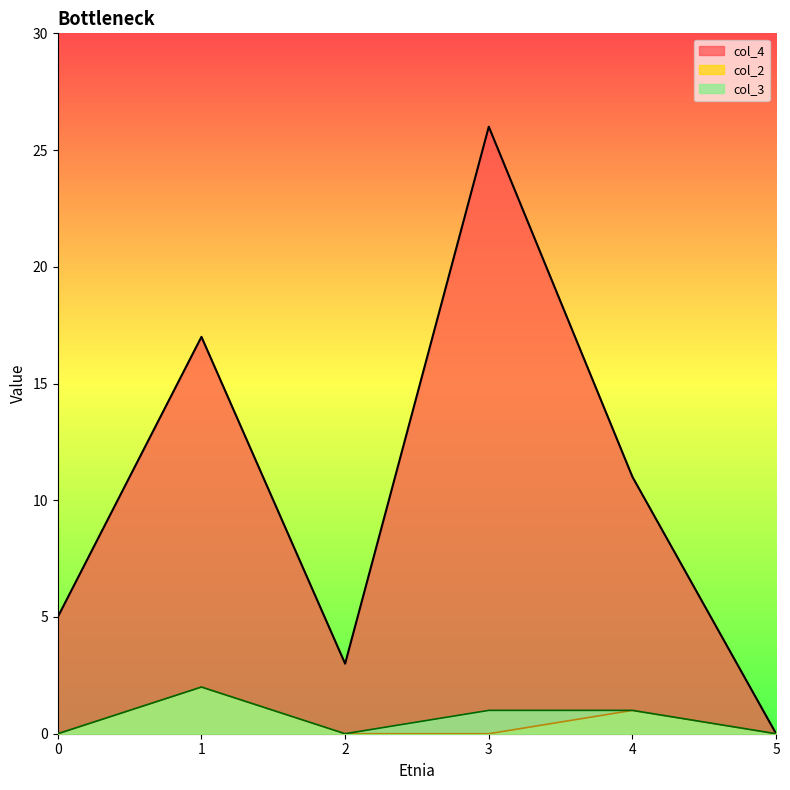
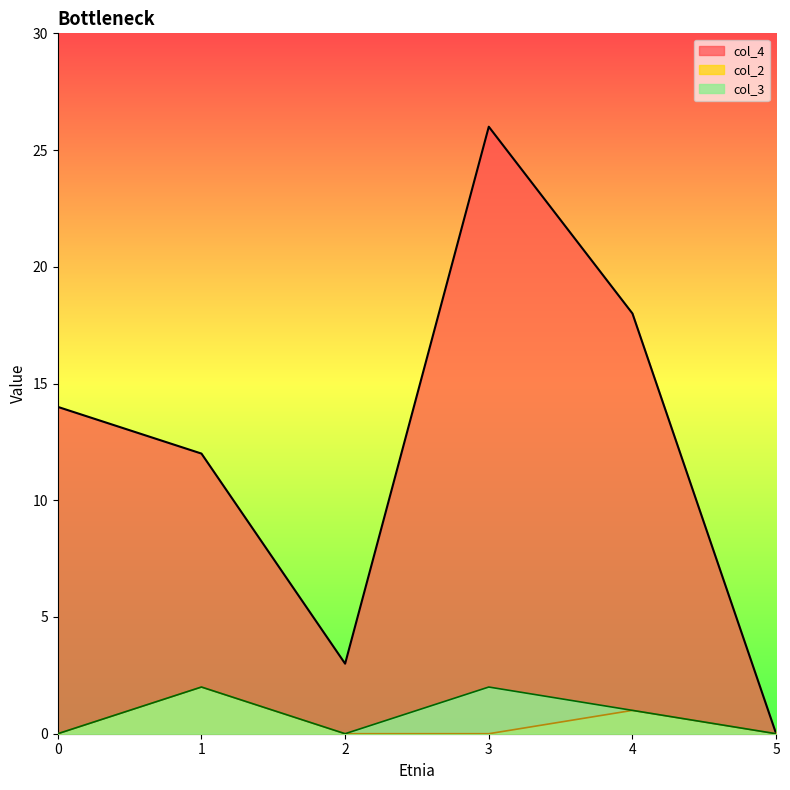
col_4, 0: 5 -> 14
col_4, 1: 17 -> 12
col_3, 3: 1 -> 2
col_4, 4: 11 -> 18
